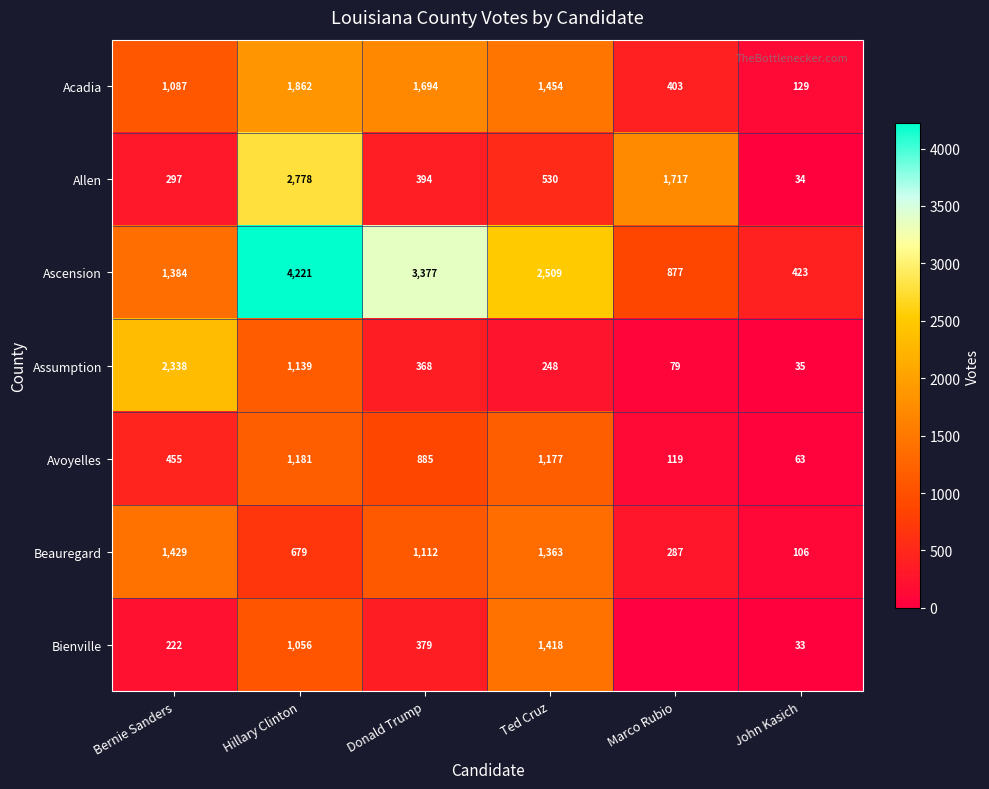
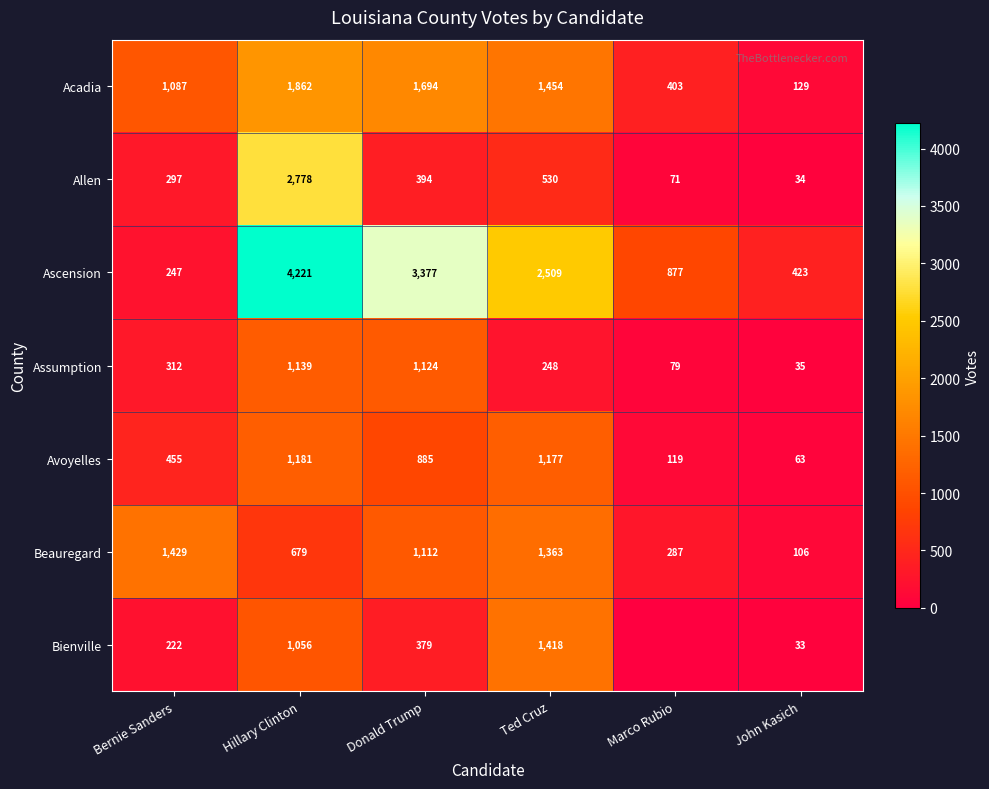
Allen, Marco Rubio: 1,717 -> 71
Ascension, Bernie Sanders: 1,384 -> 247
Assumption, Bernie Sanders: 2,338 -> 312
Assumption, Donald Trump: 368 -> 1,124
